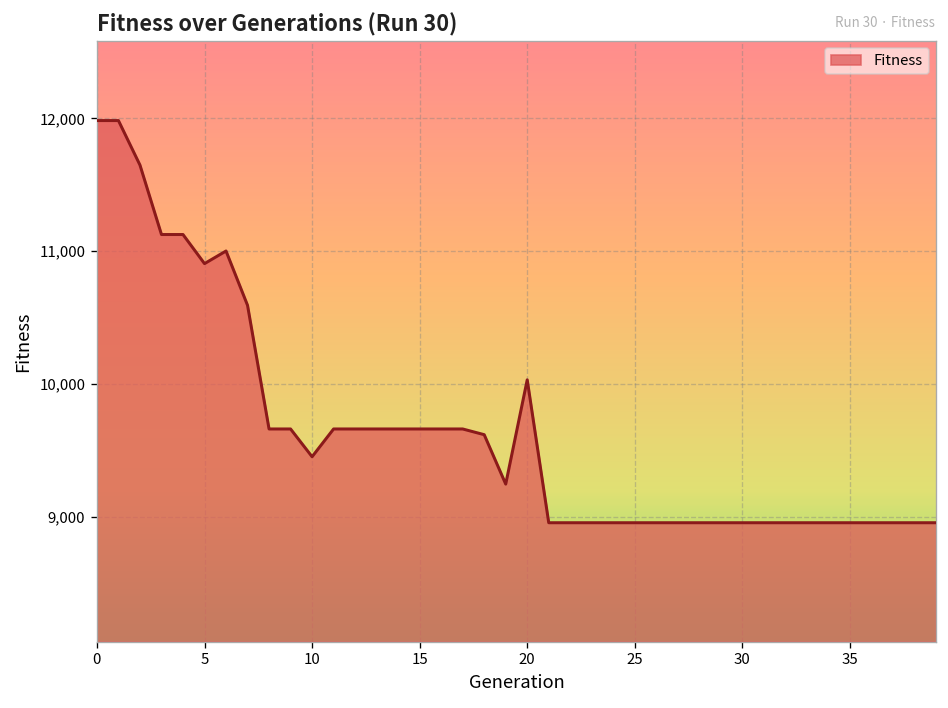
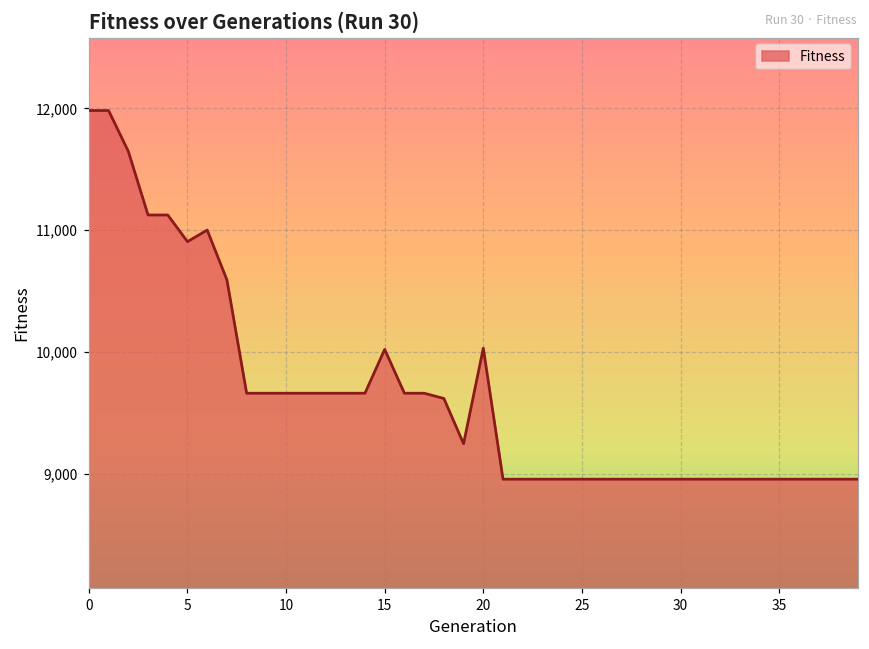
10: 9,450 -> 9,660
15: 9,660 -> 10,020
